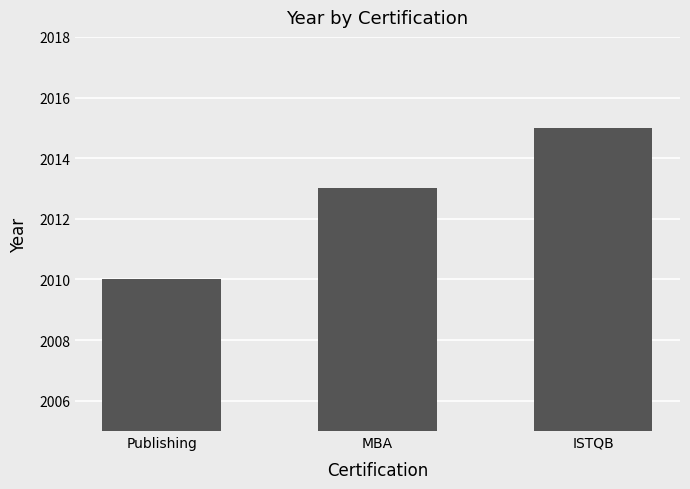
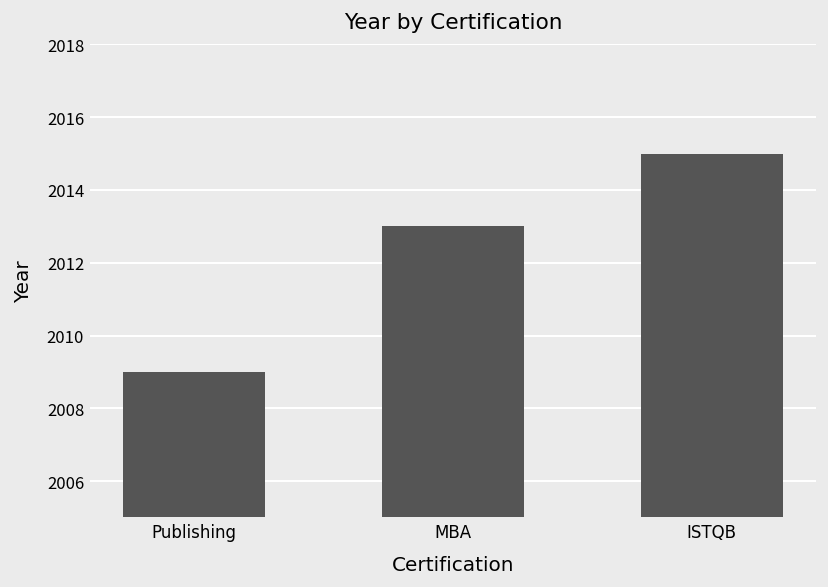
Publishing: 2010 -> 2009
